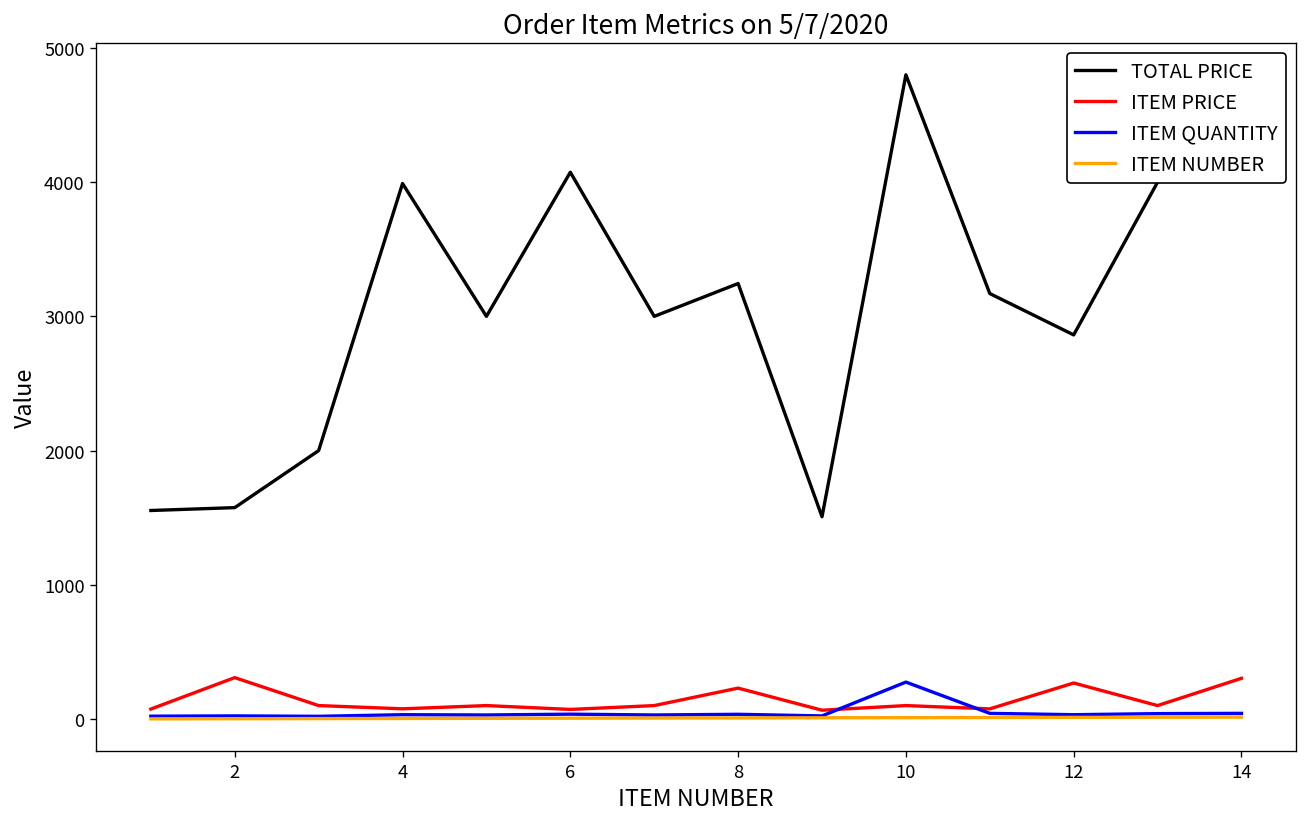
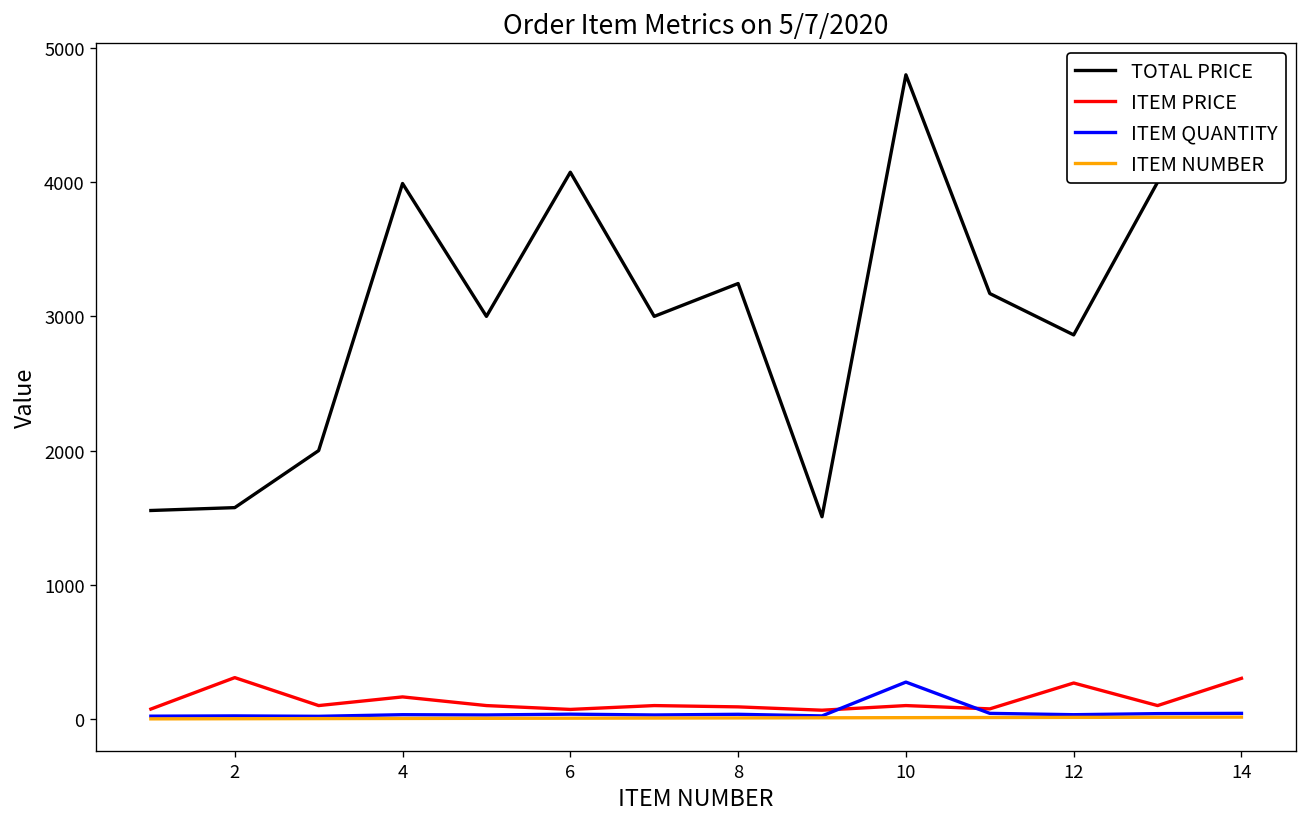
ITEM PRICE, 4: 80 -> 160
ITEM PRICE, 8: 230 -> 90
